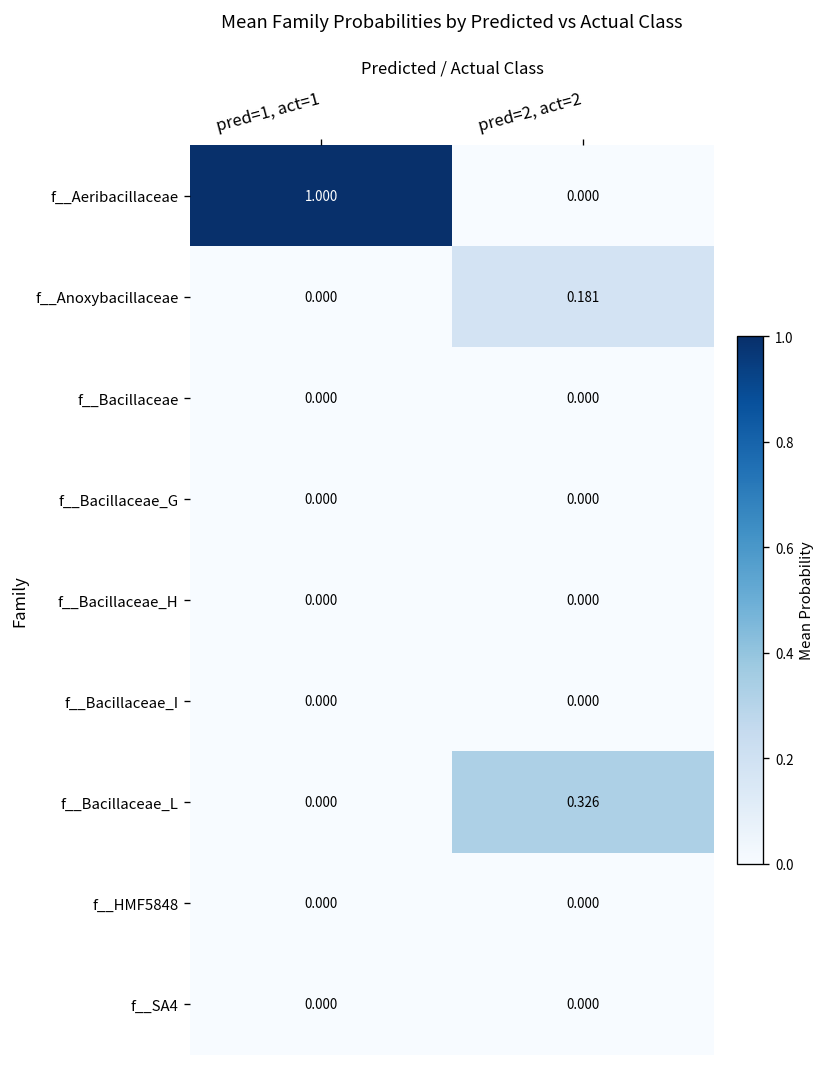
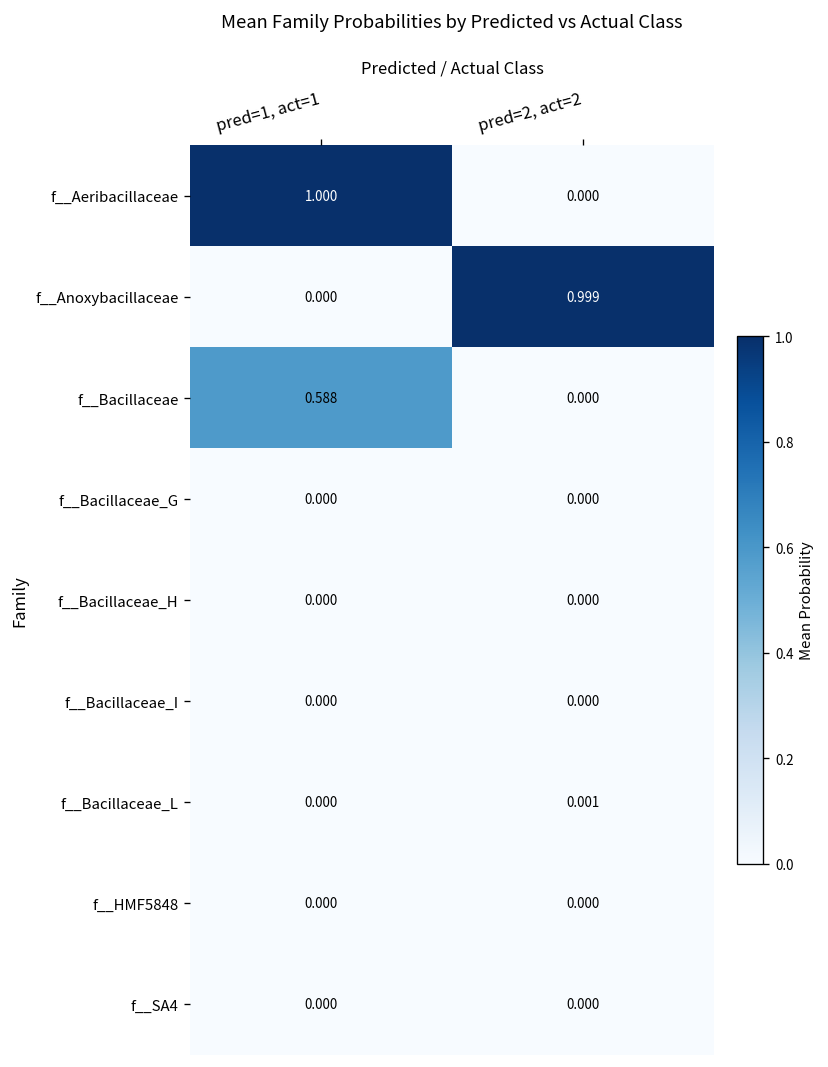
f__Anoxybacillaceae, pred=2, act=2: 0.181 -> 0.999
f__Bacillaceae, pred=1, act=1: 0.000 -> 0.588
f__Bacillaceae_L, pred=2, act=2: 0.326 -> 0.001
